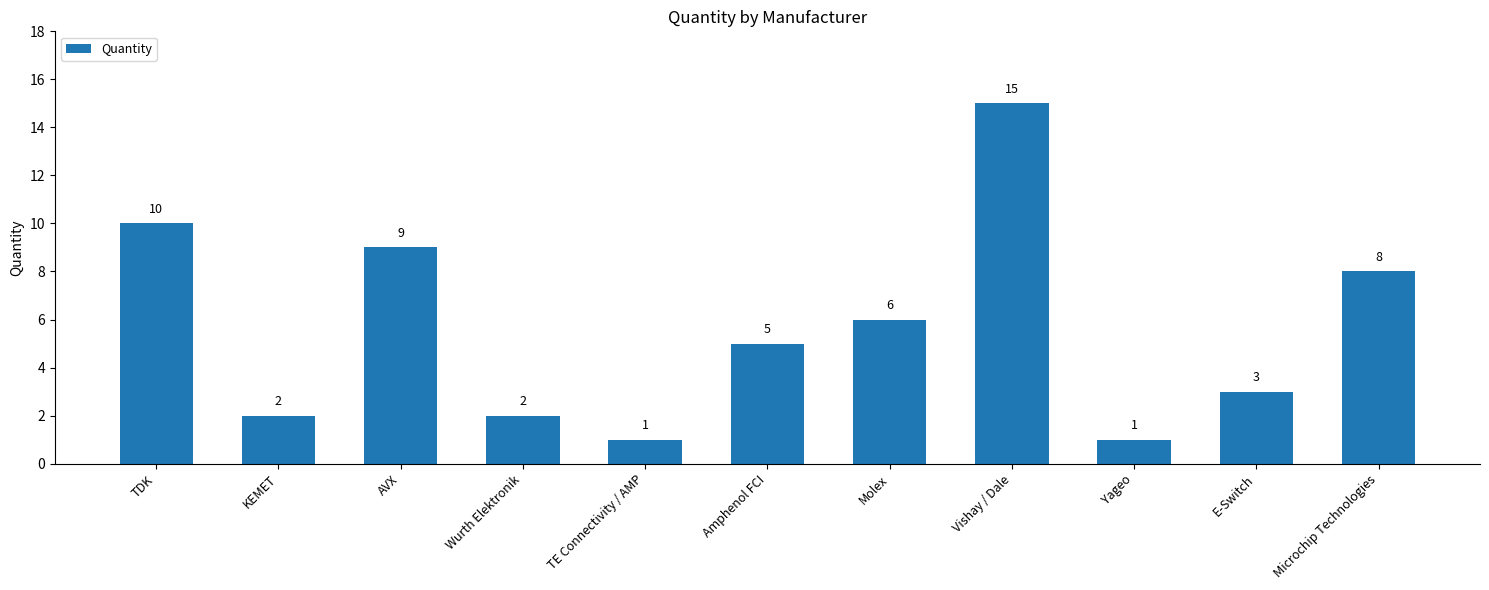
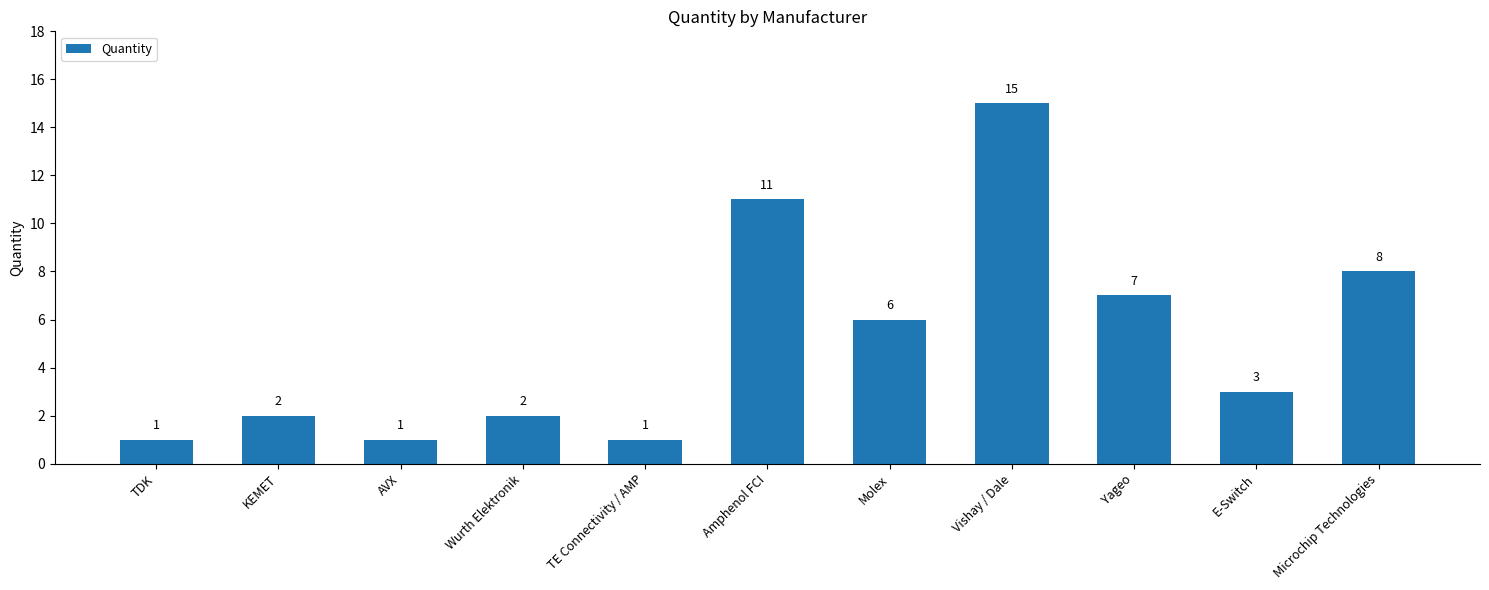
TDK: 10 -> 1
AVX: 9 -> 1
Amphenol FCI: 5 -> 11
Yageo: 1 -> 7
